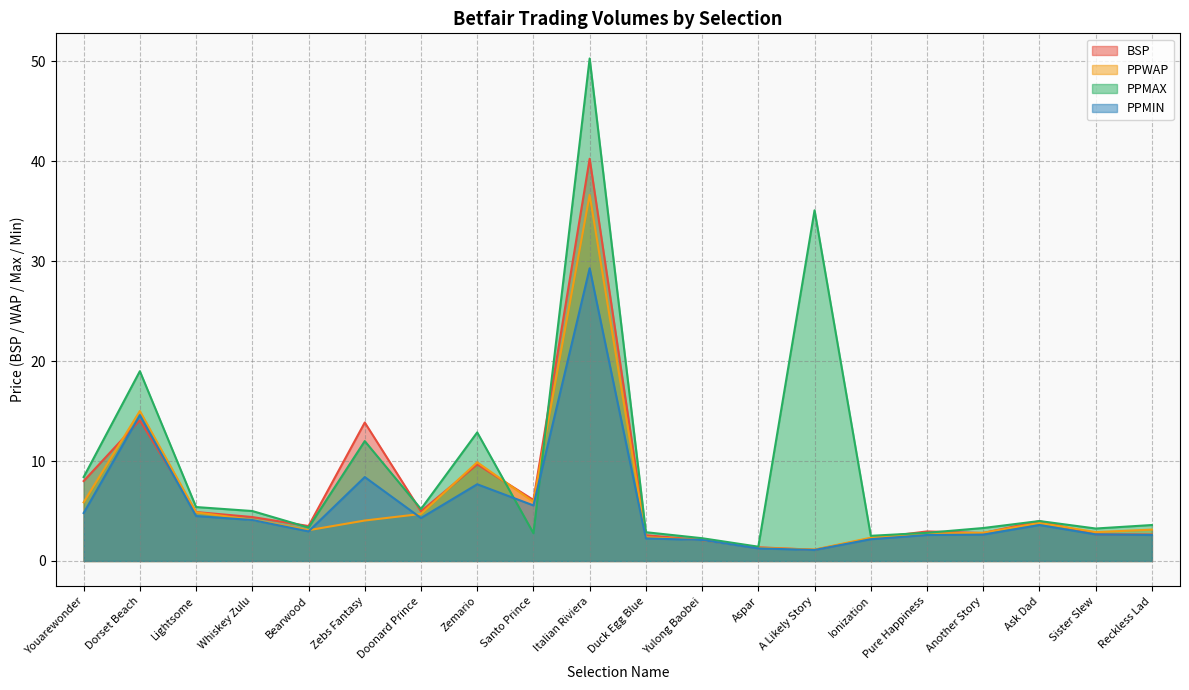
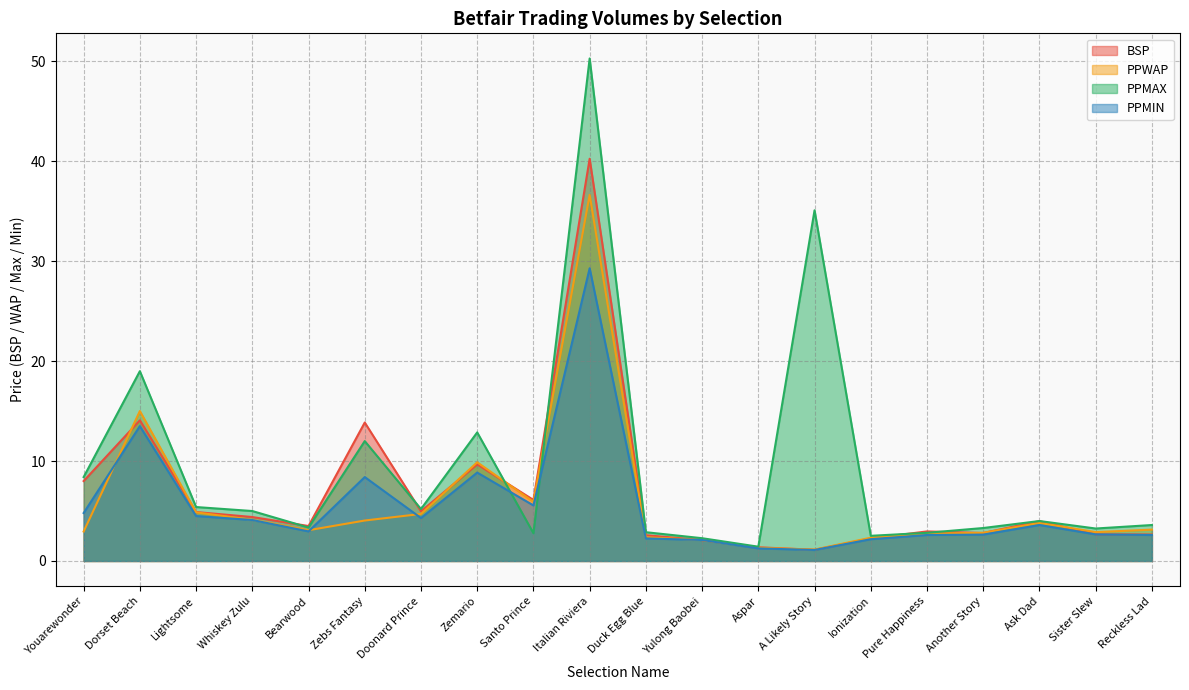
PPWAP, Youarewonder: 6 -> 3
PPMIN, Dorset Beach: 15 -> 14
PPMIN, Zemario: 8 -> 9
